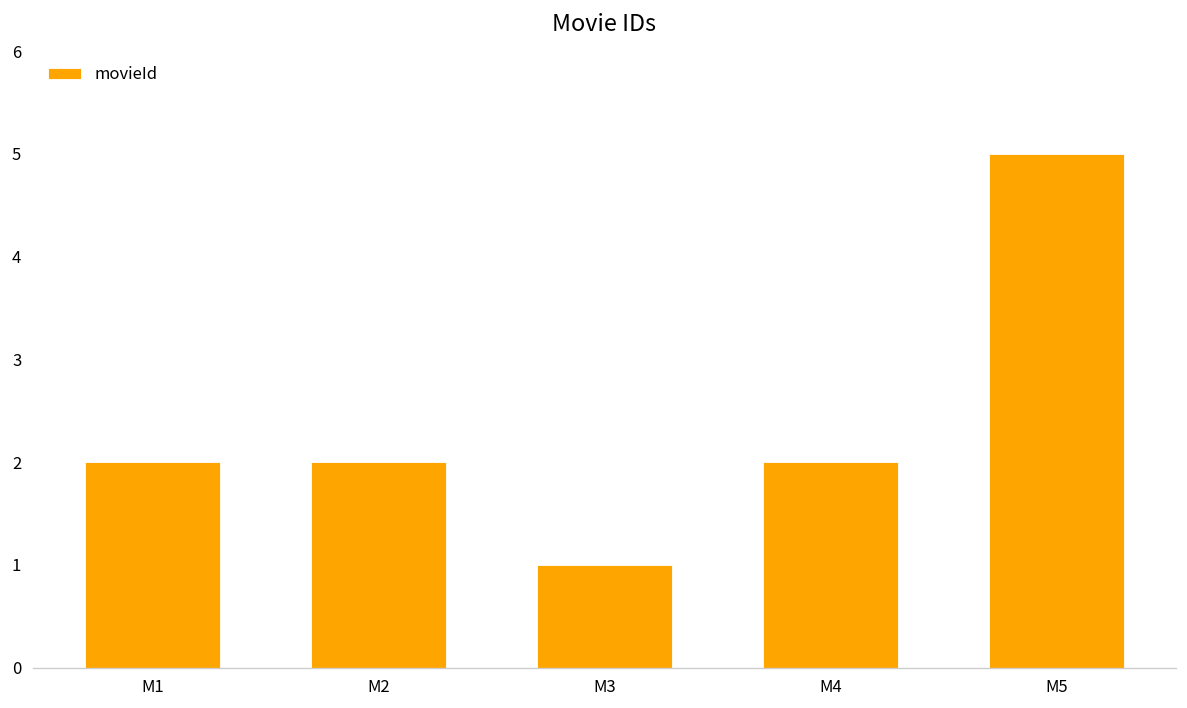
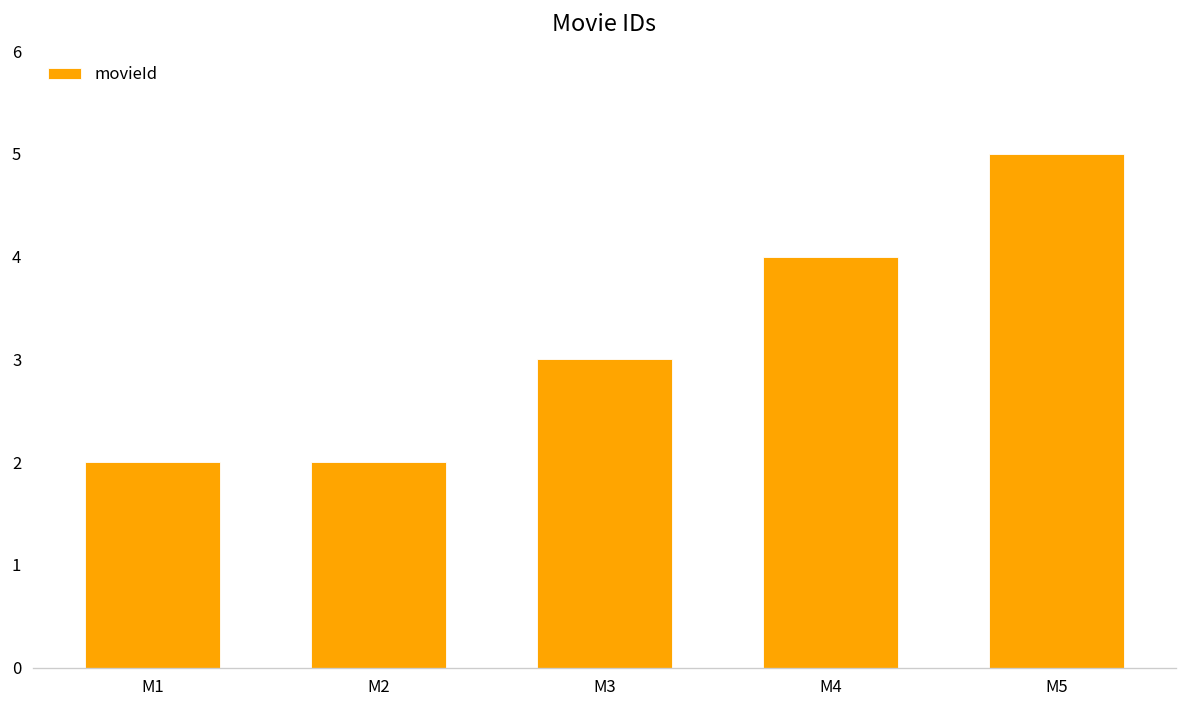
M3: 1 -> 3
M4: 2 -> 4
